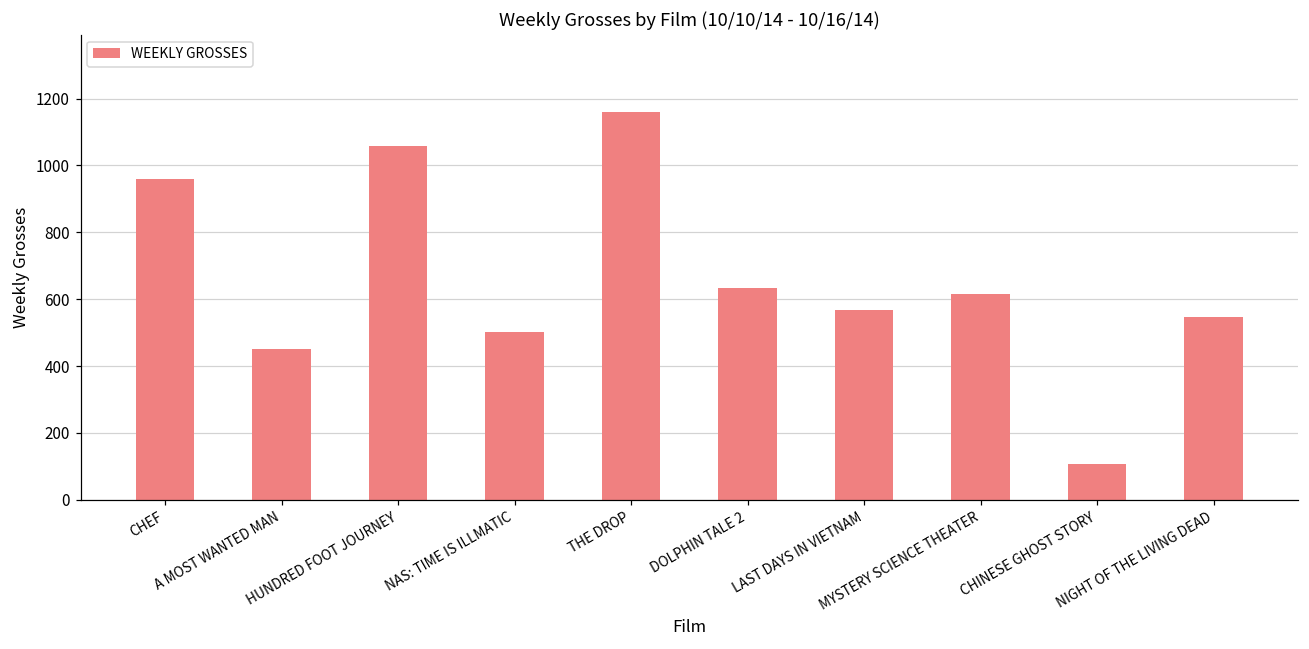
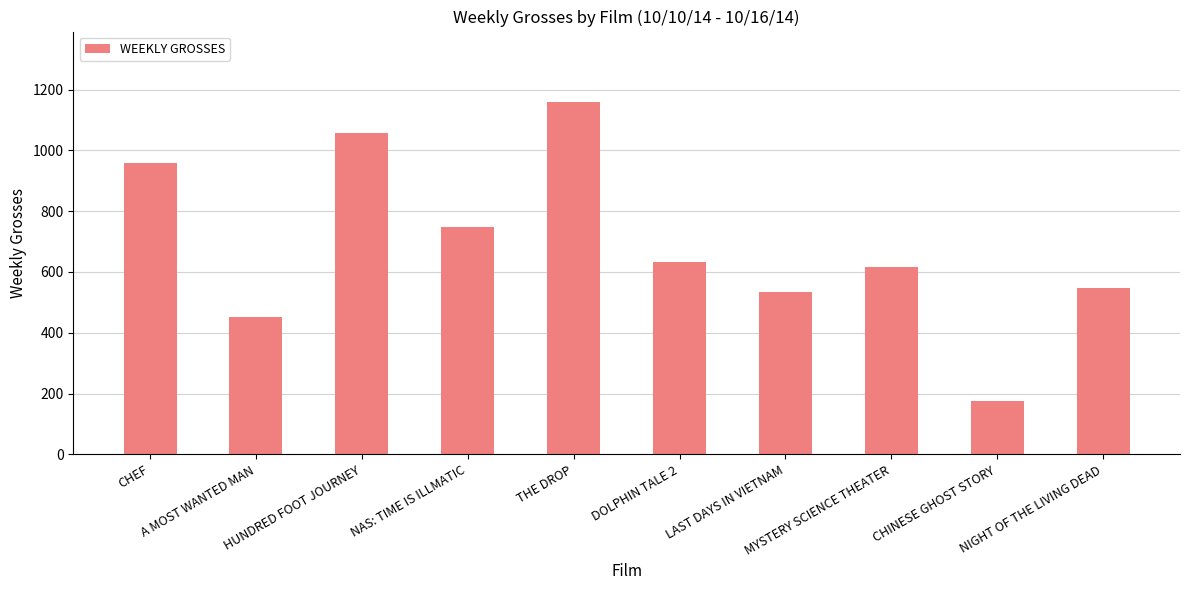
NAS: TIME IS ILLMATIC: 500 -> 750
LAST DAYS IN VIETNAM: 570 -> 530
CHINESE GHOST STORY: 110 -> 180
